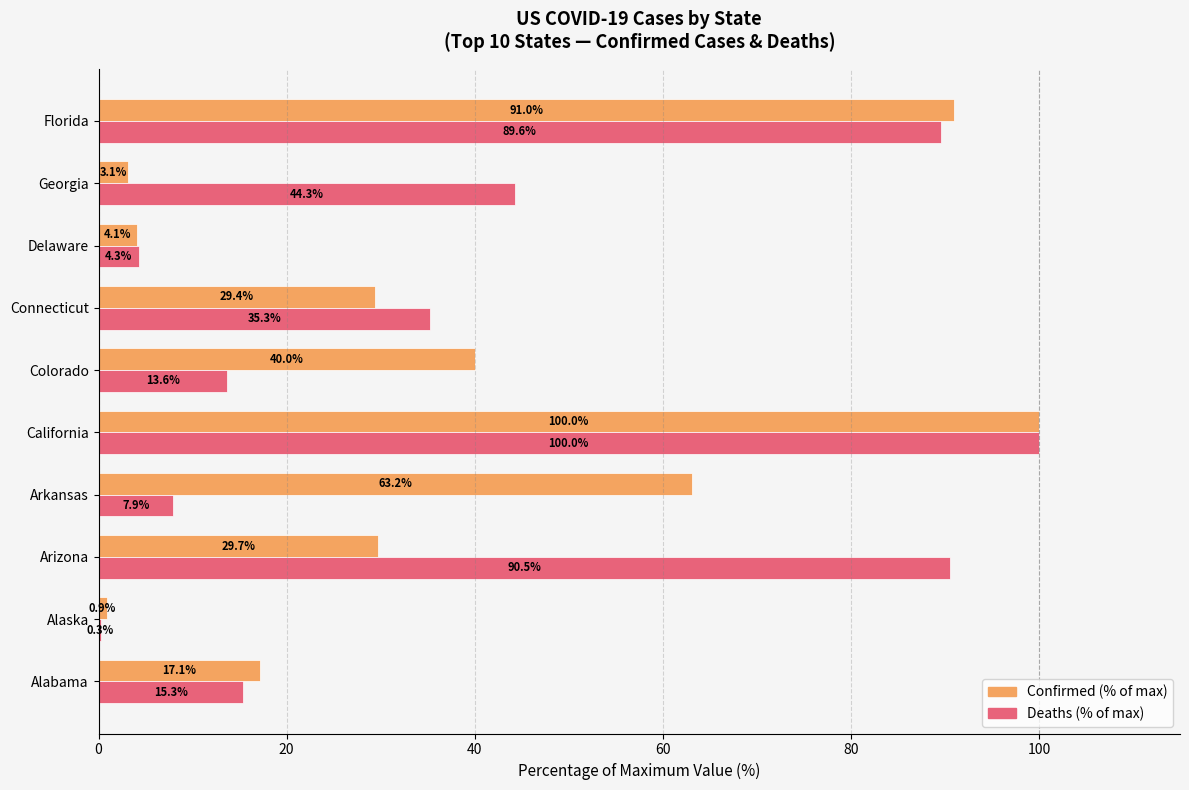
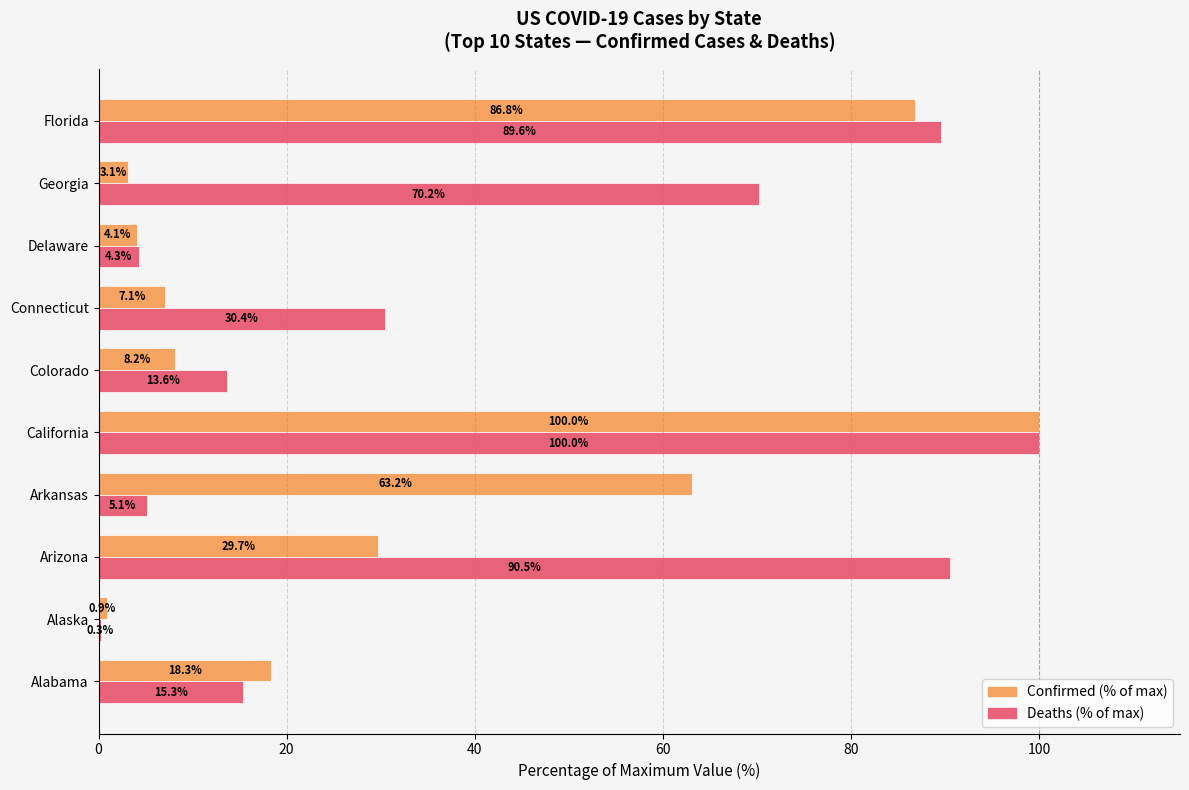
Confirmed (% of max), Florida: 91.0% -> 86.8%
Deaths (% of max), Georgia: 44.3% -> 70.2%
Confirmed (% of max), Connecticut: 29.4% -> 7.1%
Deaths (% of max), Connecticut: 35.3% -> 30.4%
Confirmed (% of max), Colorado: 40.0% -> 8.2%
Deaths (% of max), Arkansas: 7.9% -> 5.1%
Confirmed (% of max), Alabama: 17.1% -> 18.3%
